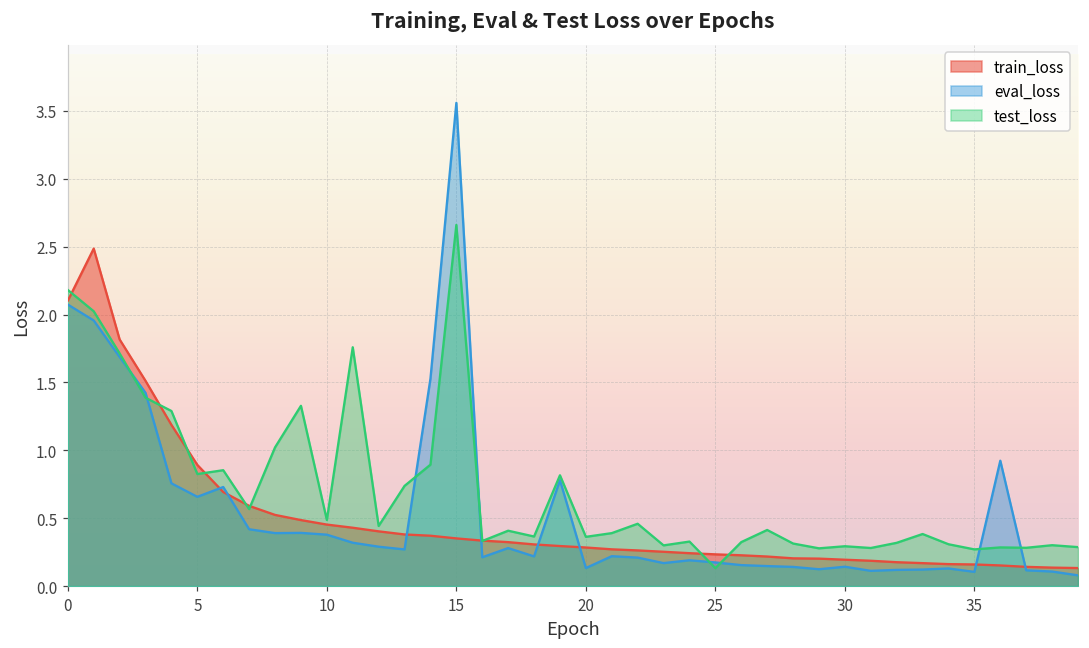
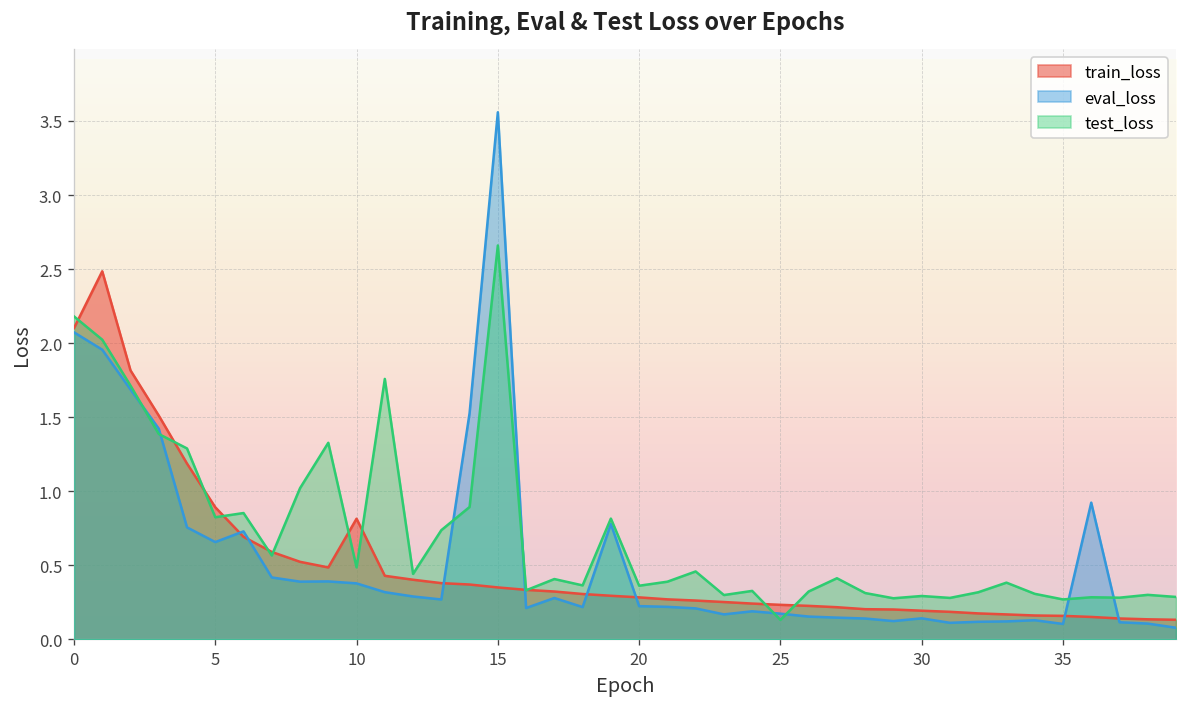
train_loss, 10: 0.45 -> 0.82
eval_loss, 20: 0.13 -> 0.23
